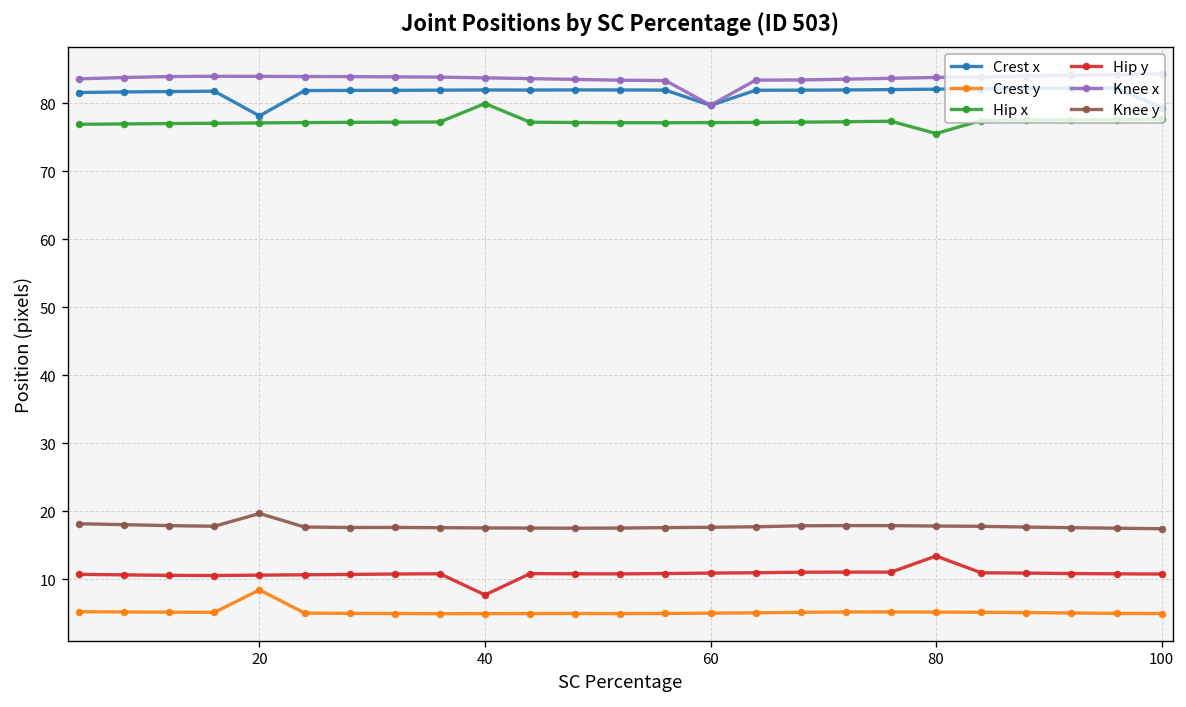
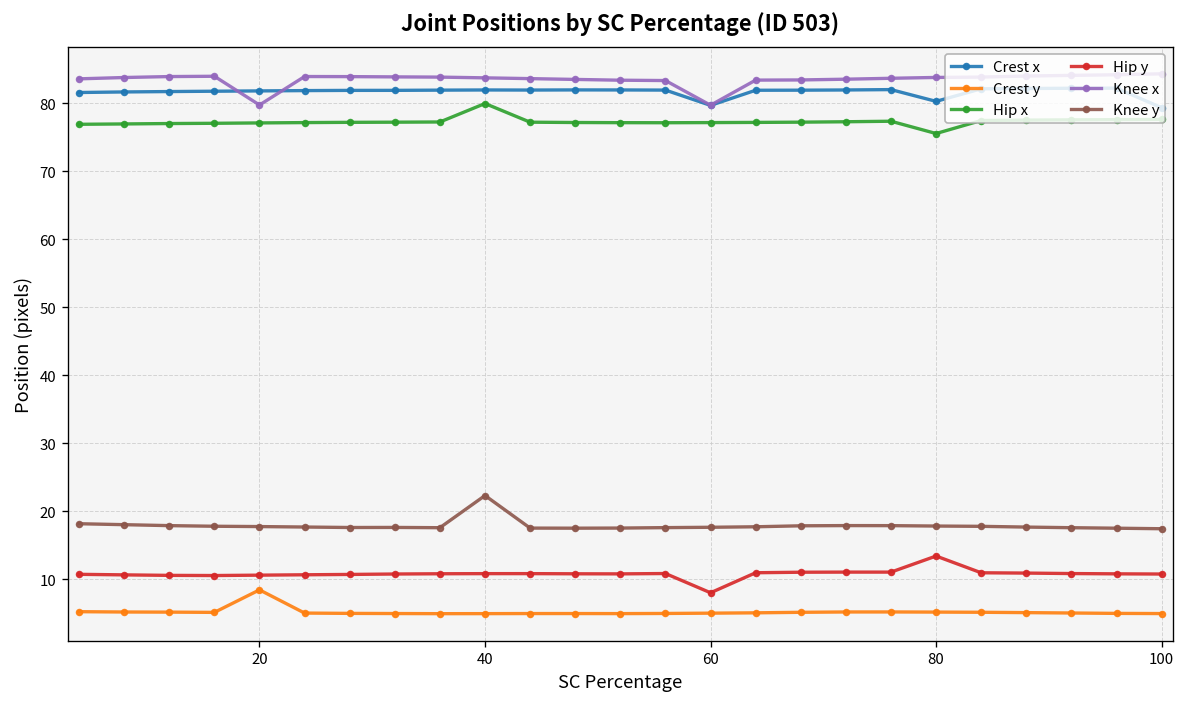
Crest x, 20: 78 -> 82
Knee x, 20: 84 -> 80
Knee y, 20: 20 -> 18
Hip y, 40: 8 -> 11
Knee y, 40: 18 -> 22
Hip y, 60: 11 -> 8
Crest x, 80: 82 -> 80
